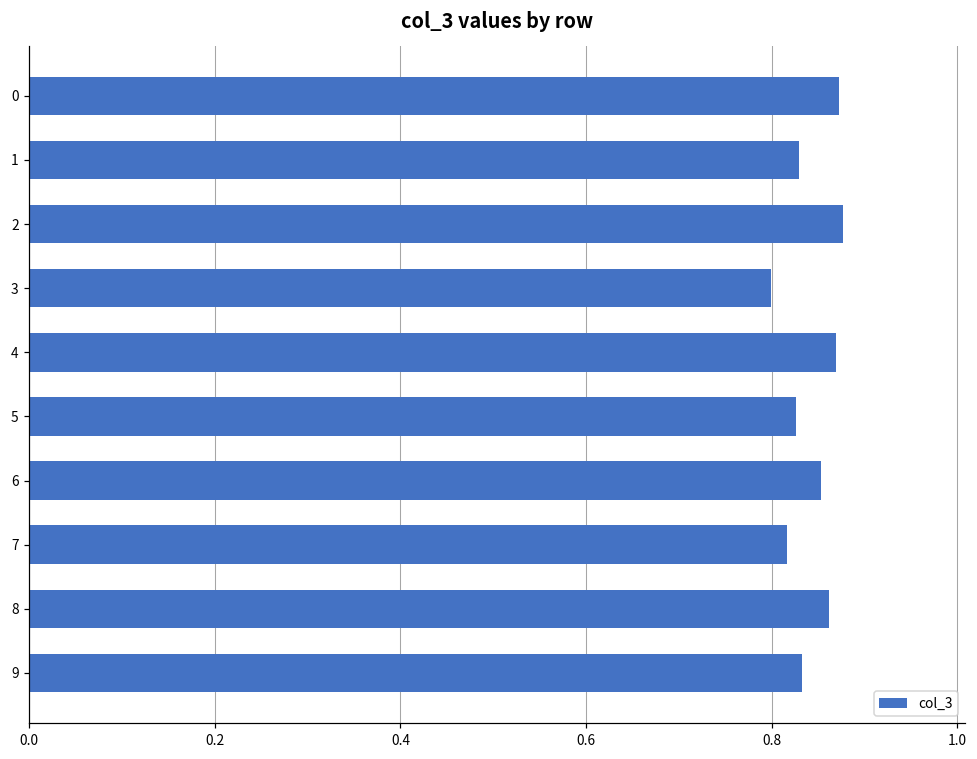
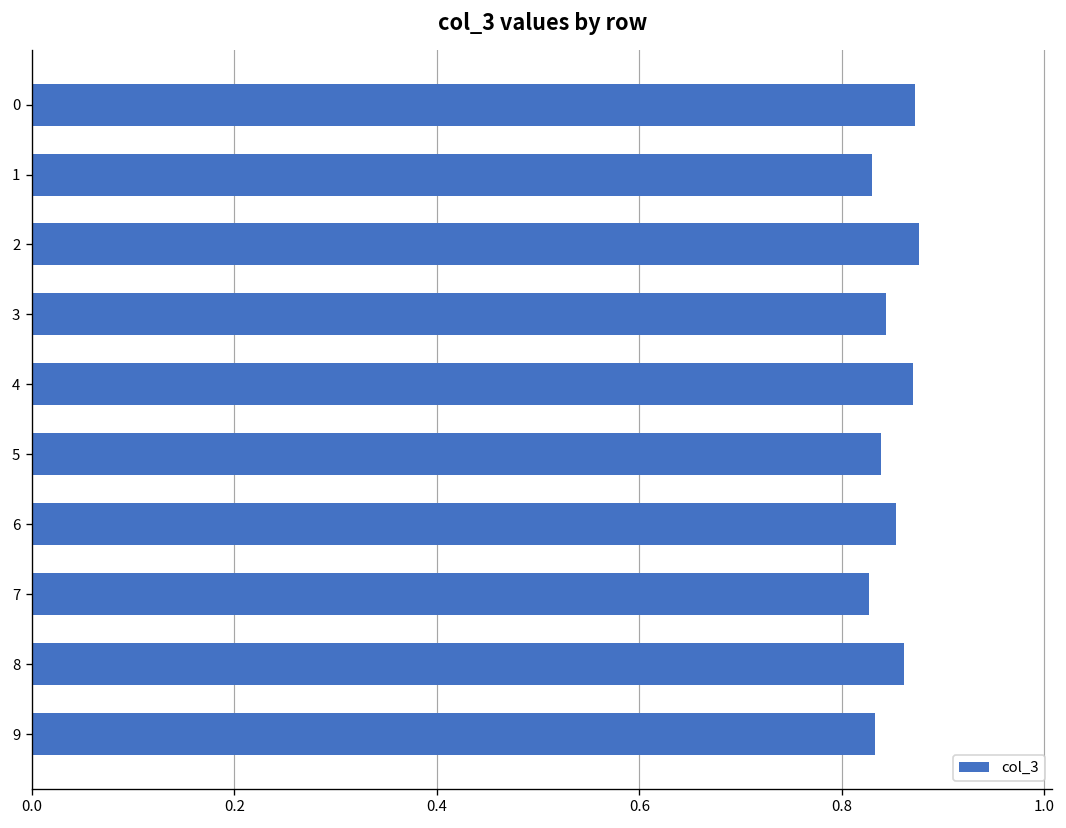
3: 0.80 -> 0.84
5: 0.83 -> 0.84
7: 0.82 -> 0.83
